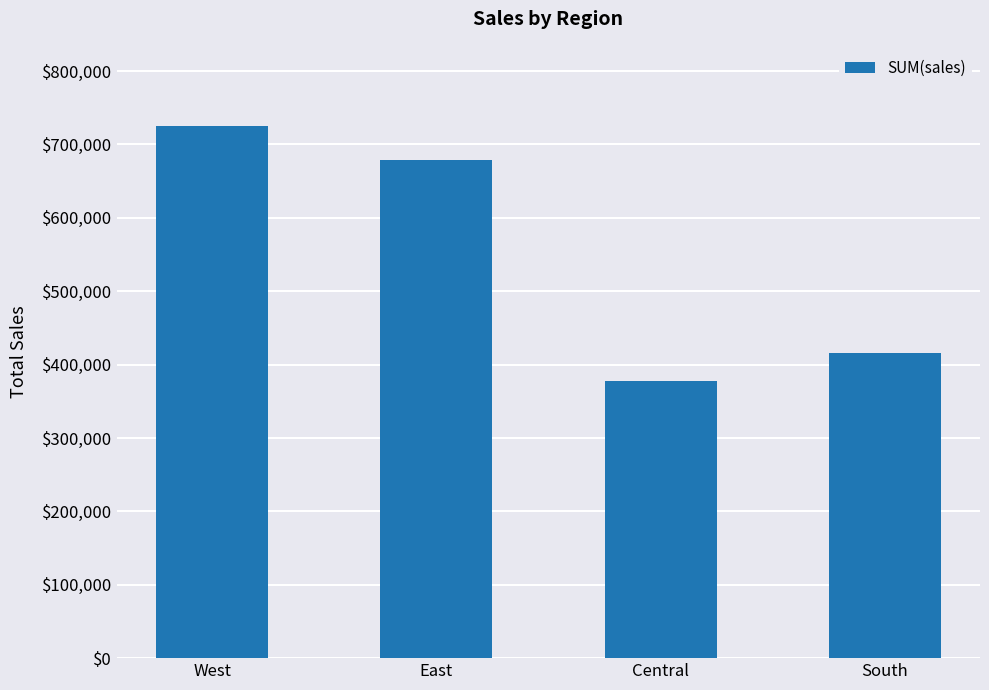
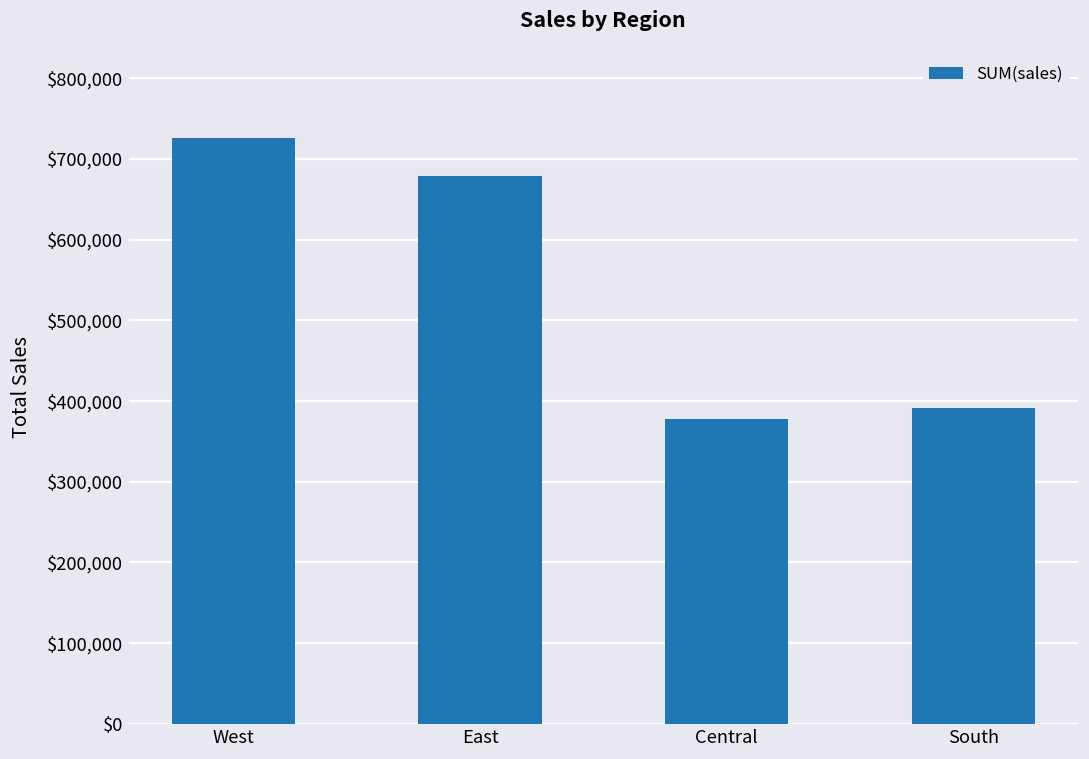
South: $420,000 -> $390,000
